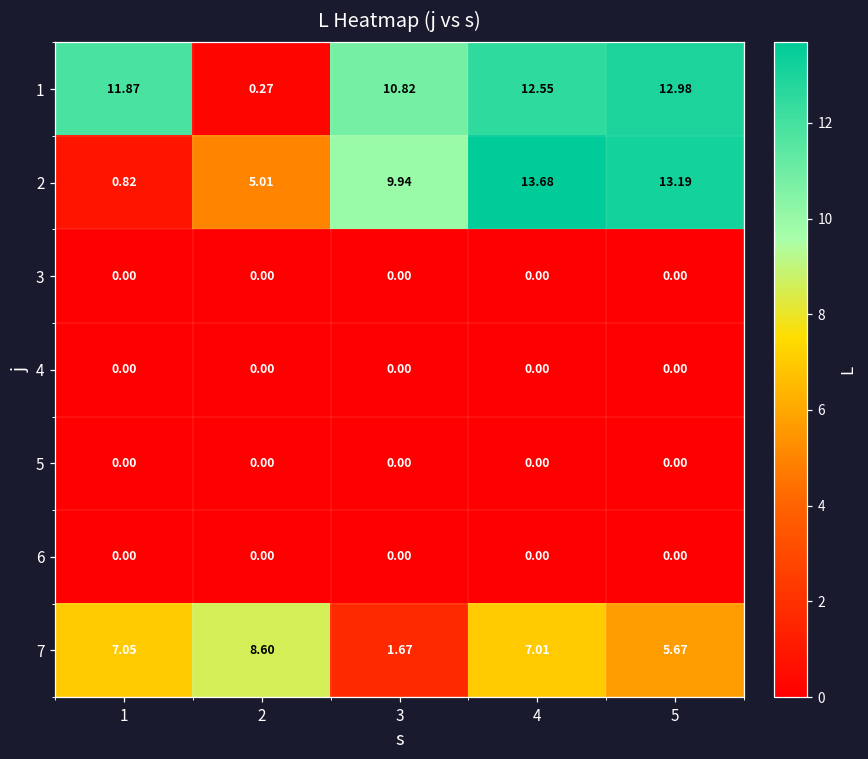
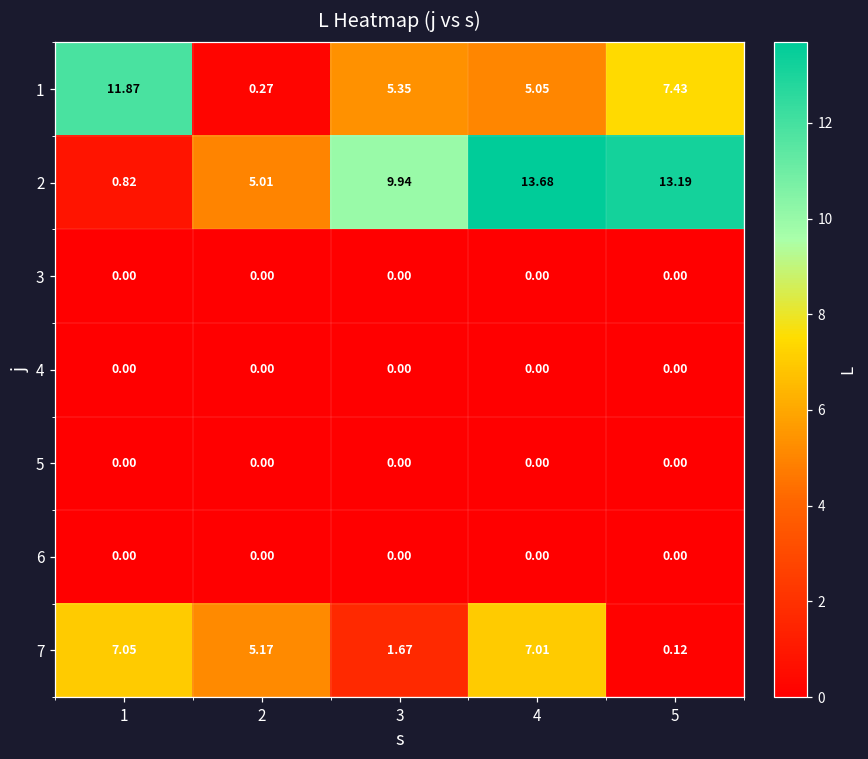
1, 3: 10.82 -> 5.35
1, 4: 12.55 -> 5.05
1, 5: 12.98 -> 7.43
7, 2: 8.60 -> 5.17
7, 5: 5.67 -> 0.12
